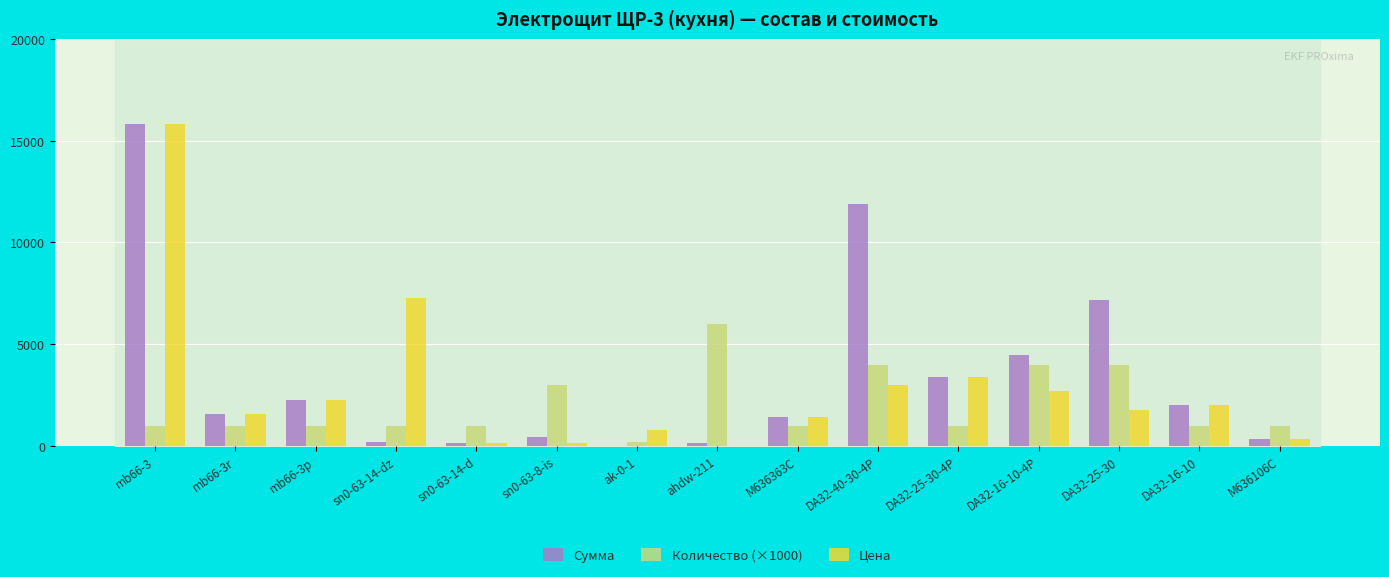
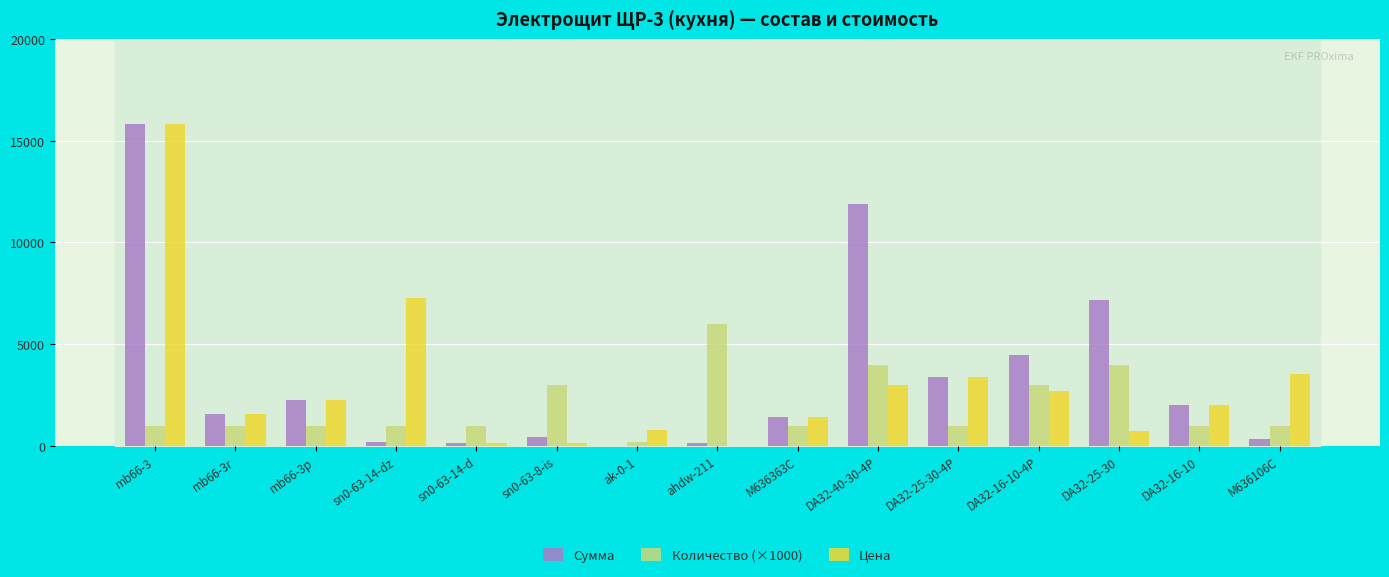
Количество (×1000), DA32-16-10-4P: 4000 -> 3000
Цена, DA32-25-30: 1800 -> 700
Цена, M636106C: 300 -> 3500
